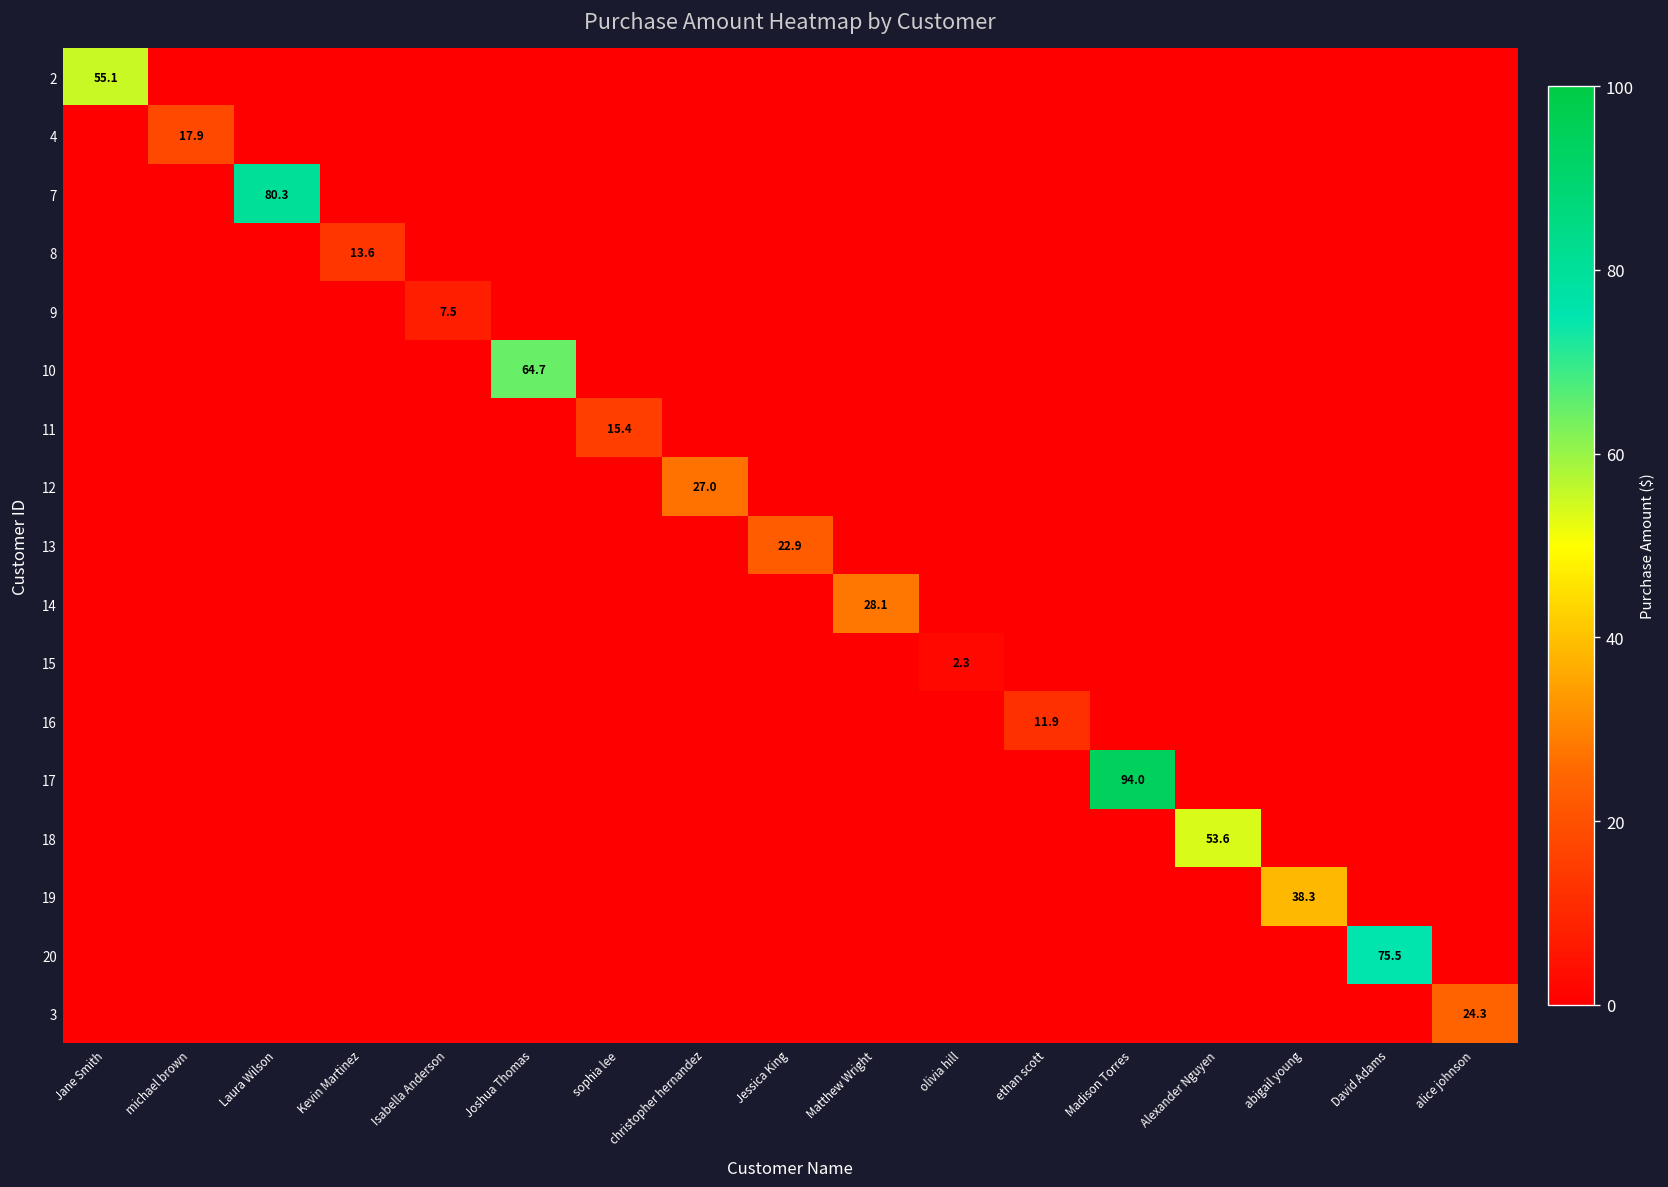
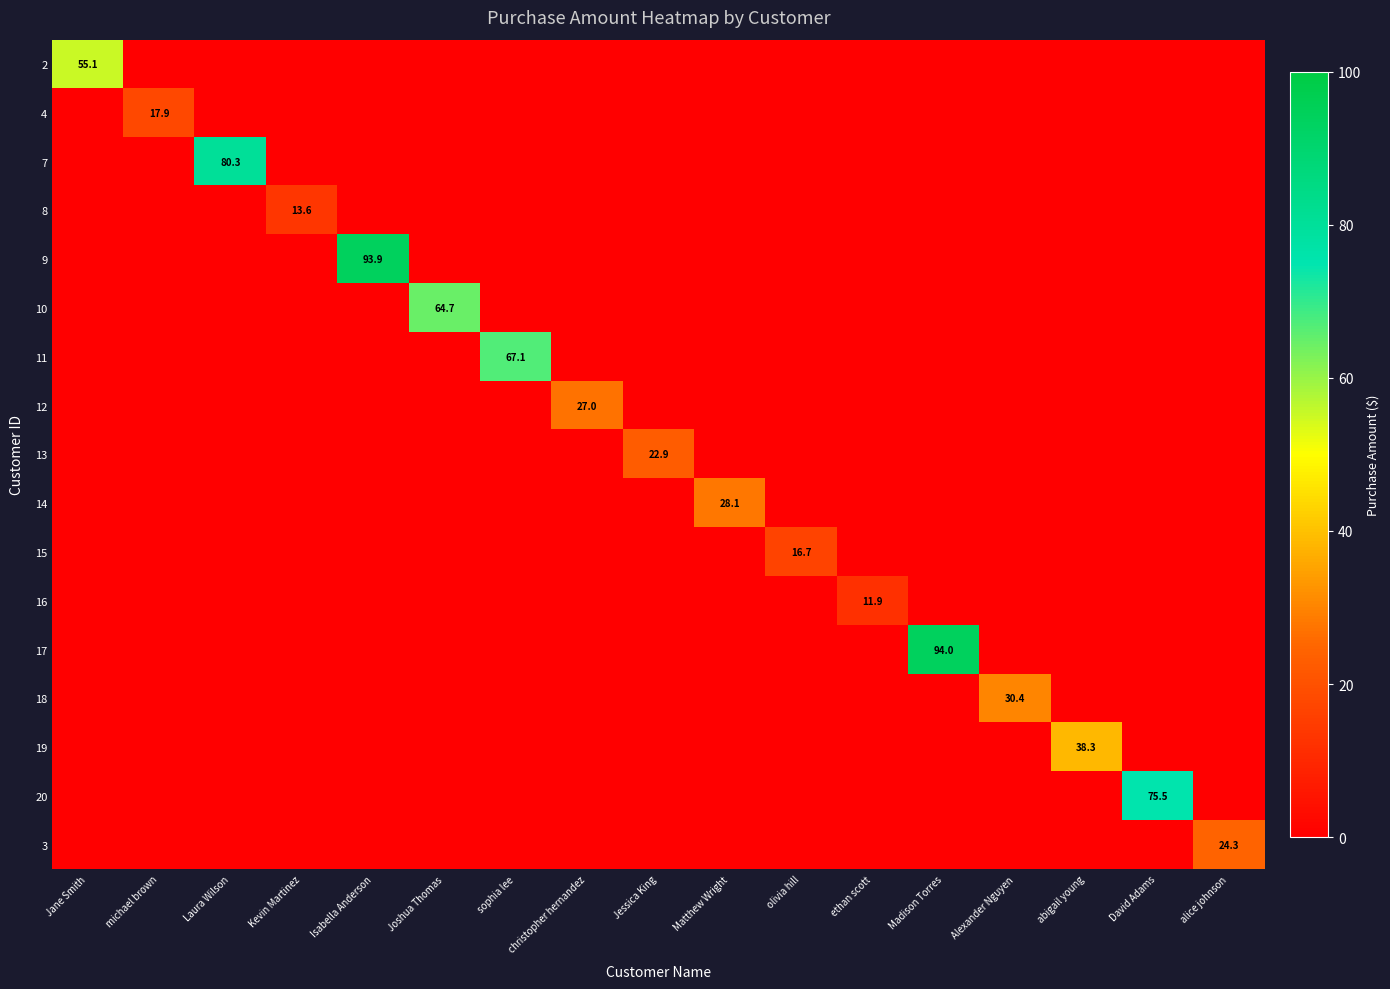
9, Isabella Anderson: 7.5 -> 93.9
11, sophia lee: 15.4 -> 67.1
15, olivia hill: 2.3 -> 16.7
18, Alexander Nguyen: 53.6 -> 30.4
